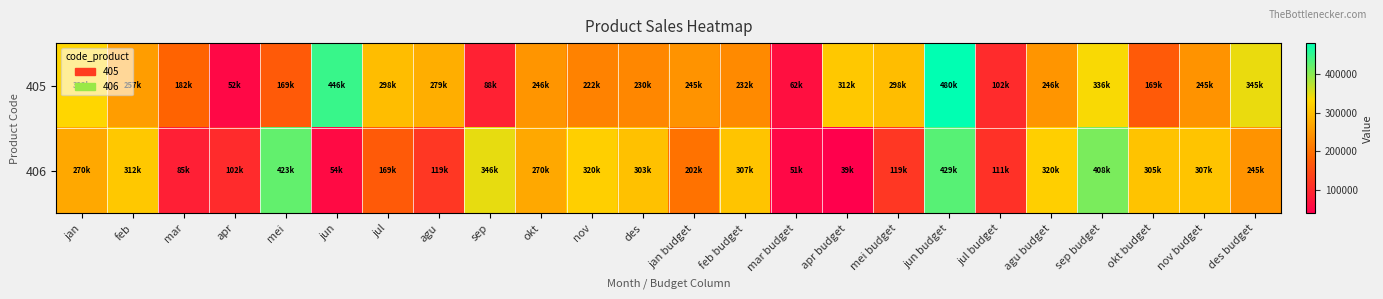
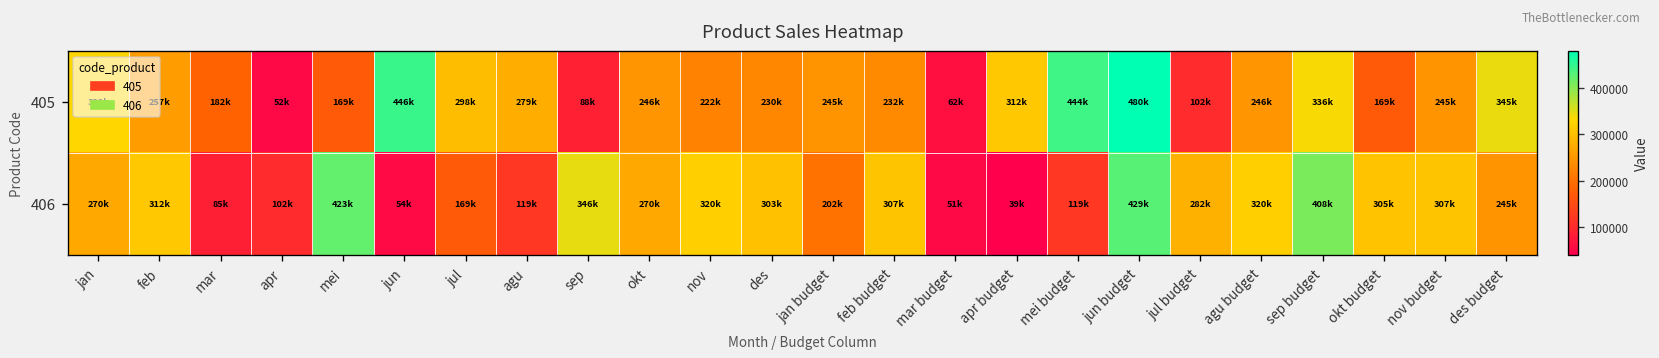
405, mei budget: 298k -> 444k
406, jul budget: 111k -> 282k
